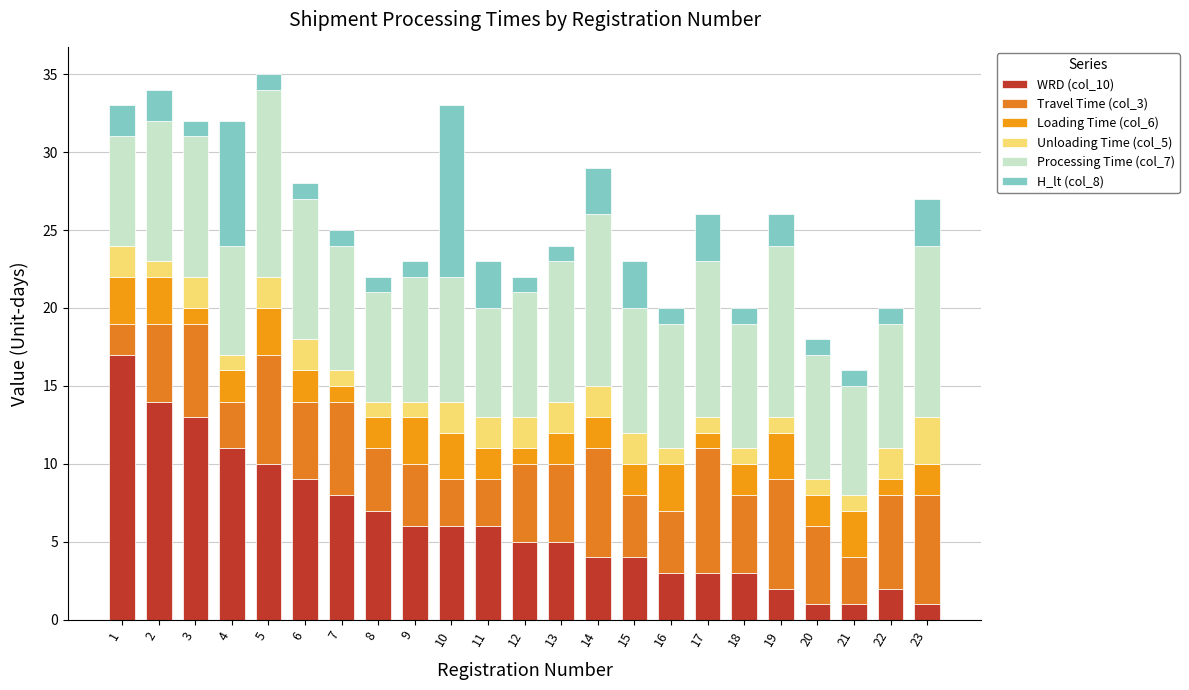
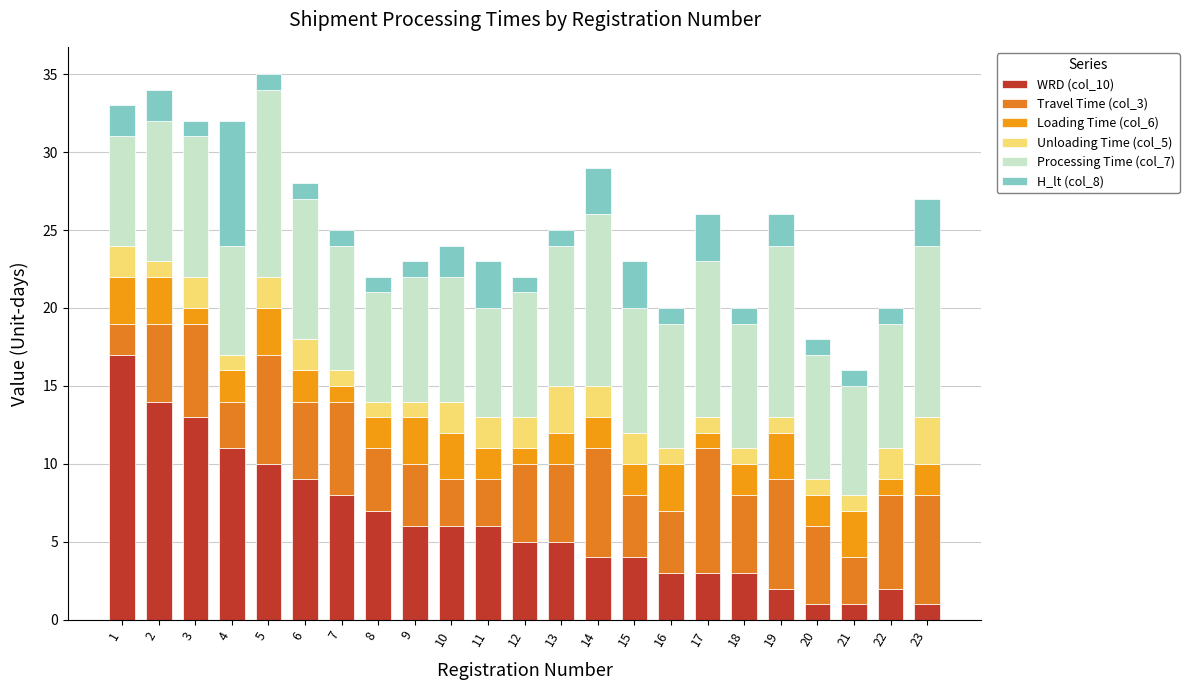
H_lt (col_8), 10: 11 -> 2
Unloading Time (col_5), 13: 2 -> 3
